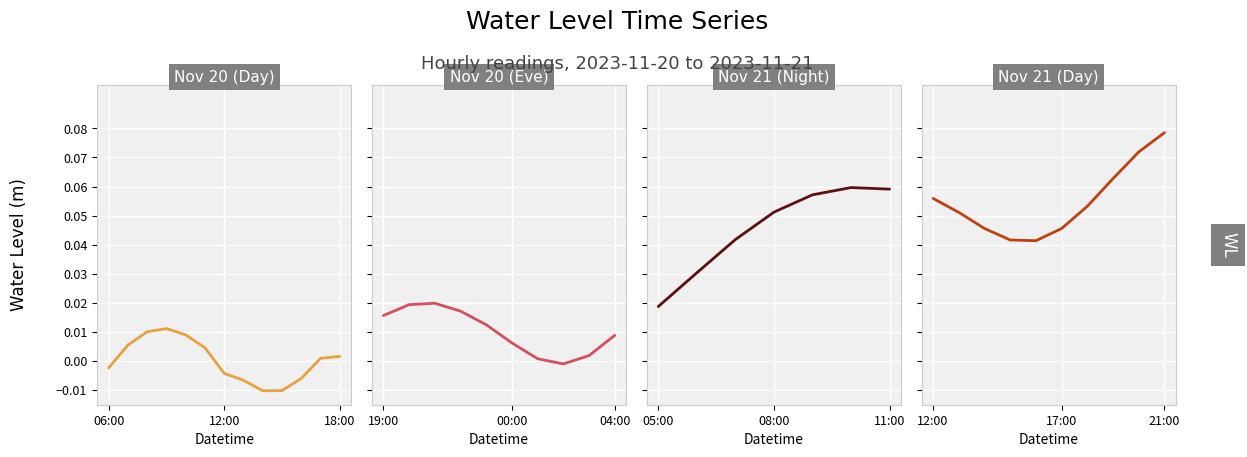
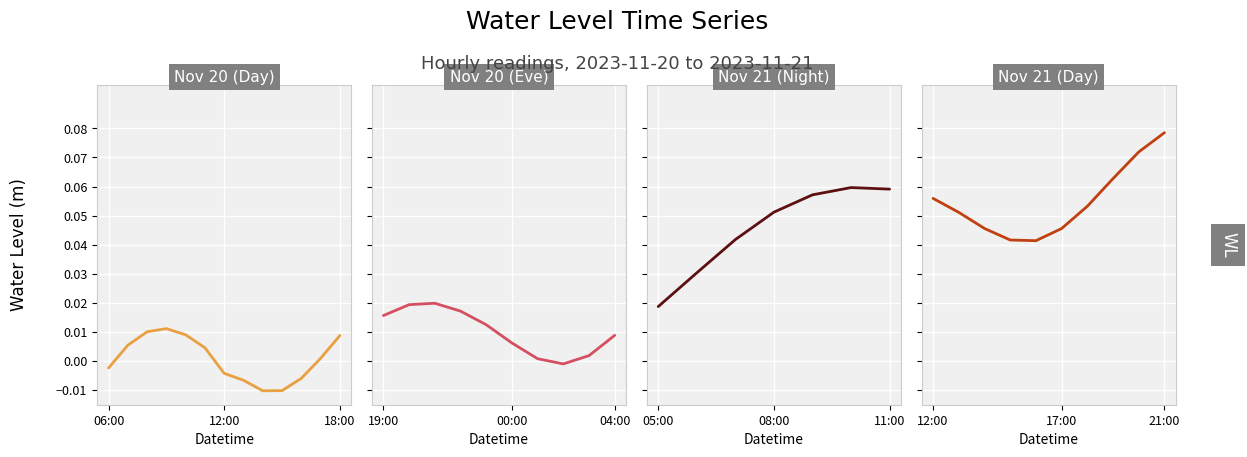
Nov 20 (Day), 18:00: 0.002 -> 0.009
